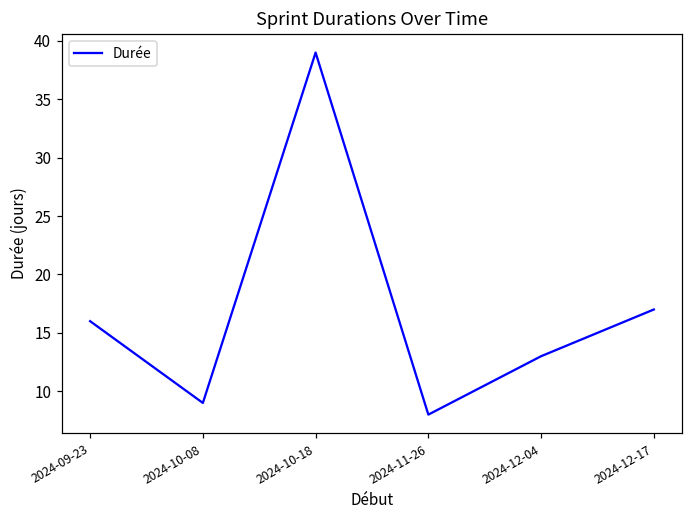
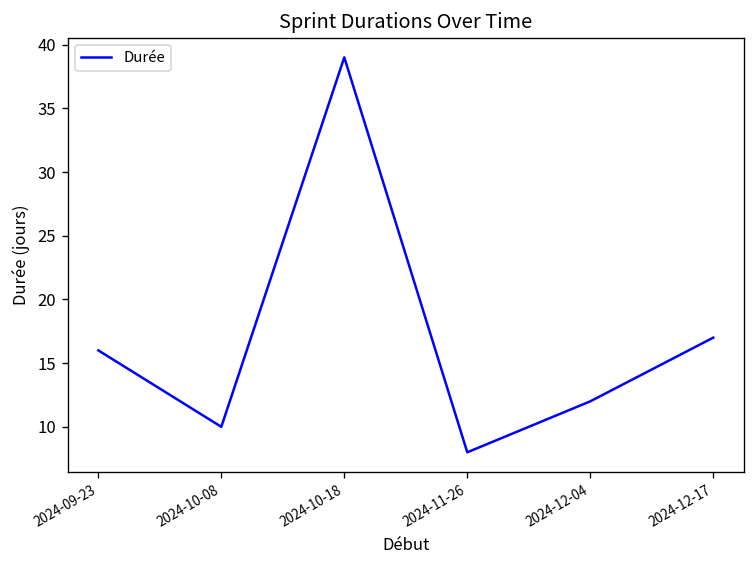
2024-10-08: 9 -> 10
2024-12-04: 13 -> 12
